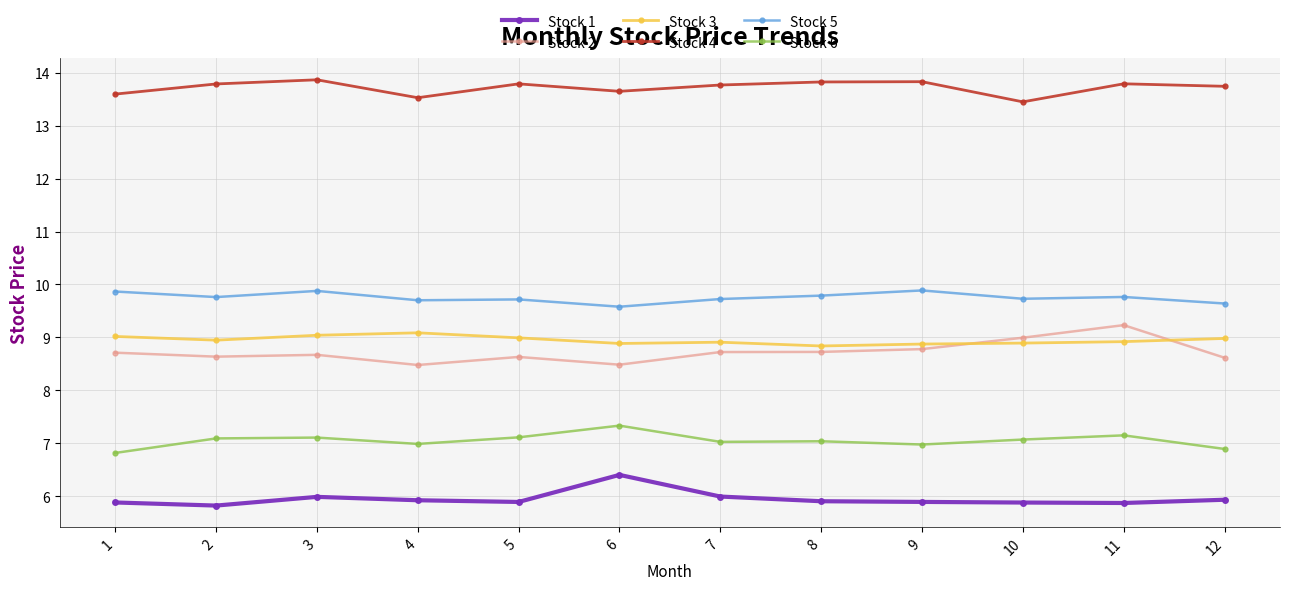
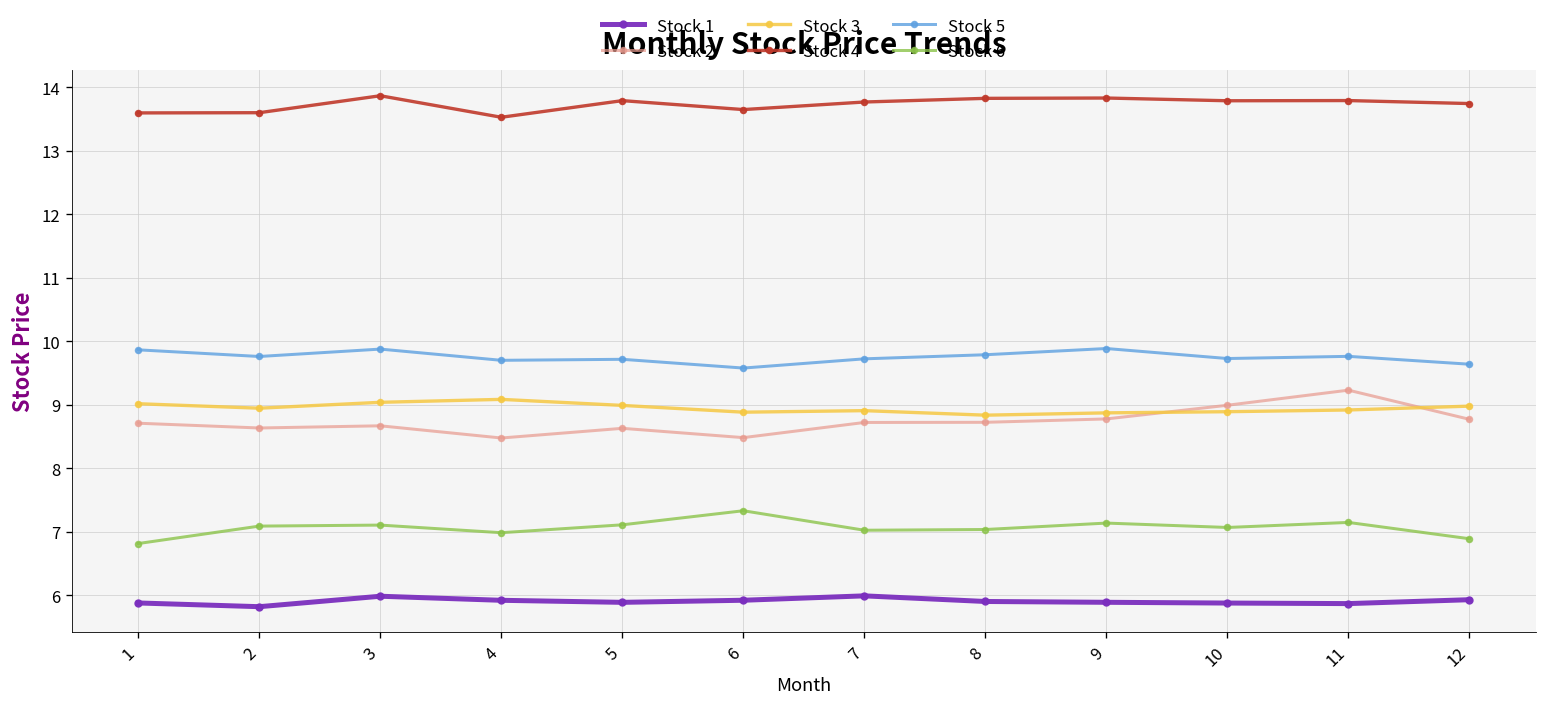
Stock 4, 2: 13.8 -> 13.6
Stock 1, 6: 6.4 -> 5.9
Stock 6, 9: 7.0 -> 7.1
Stock 4, 10: 13.4 -> 13.8
Stock 2, 12: 8.6 -> 8.8
